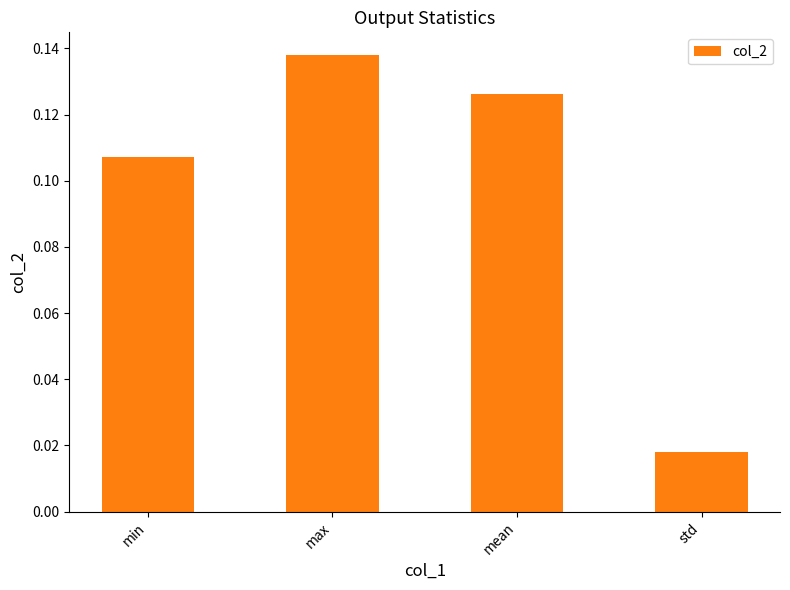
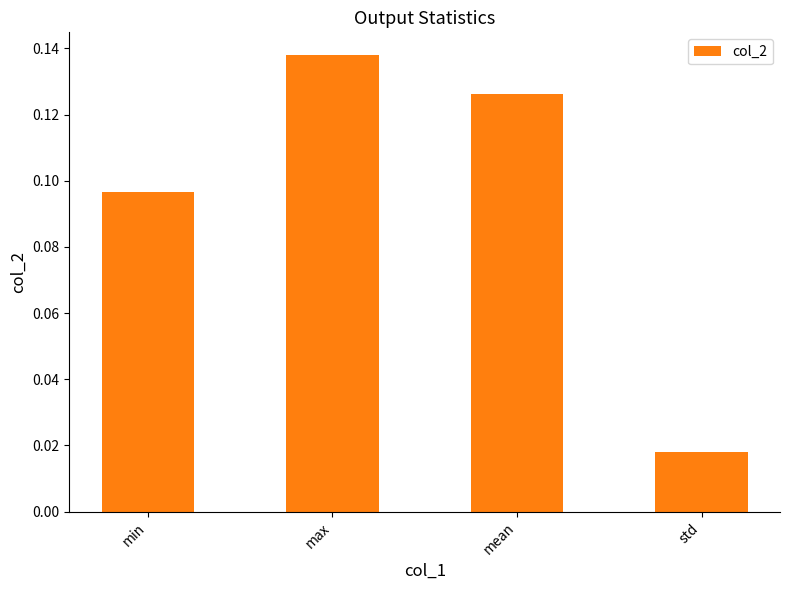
min: 0.107 -> 0.097
